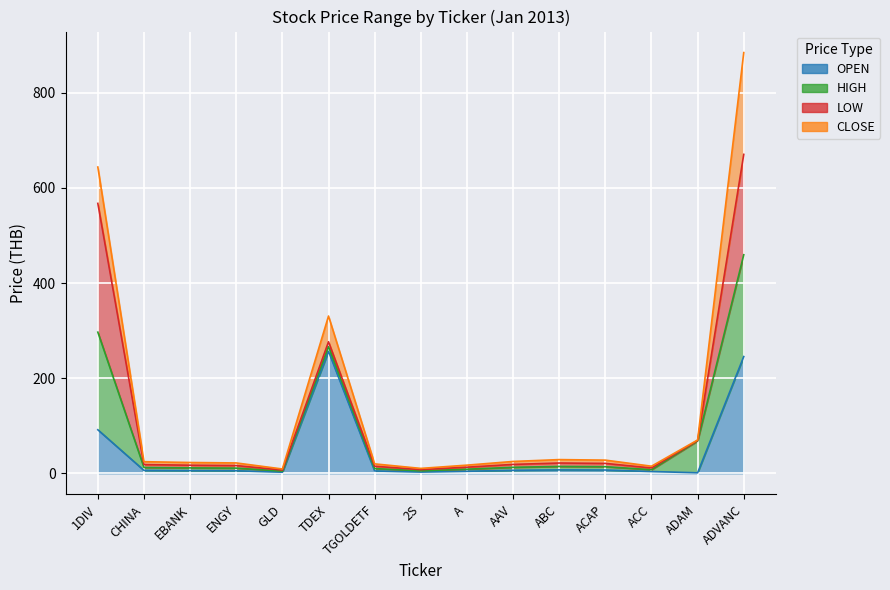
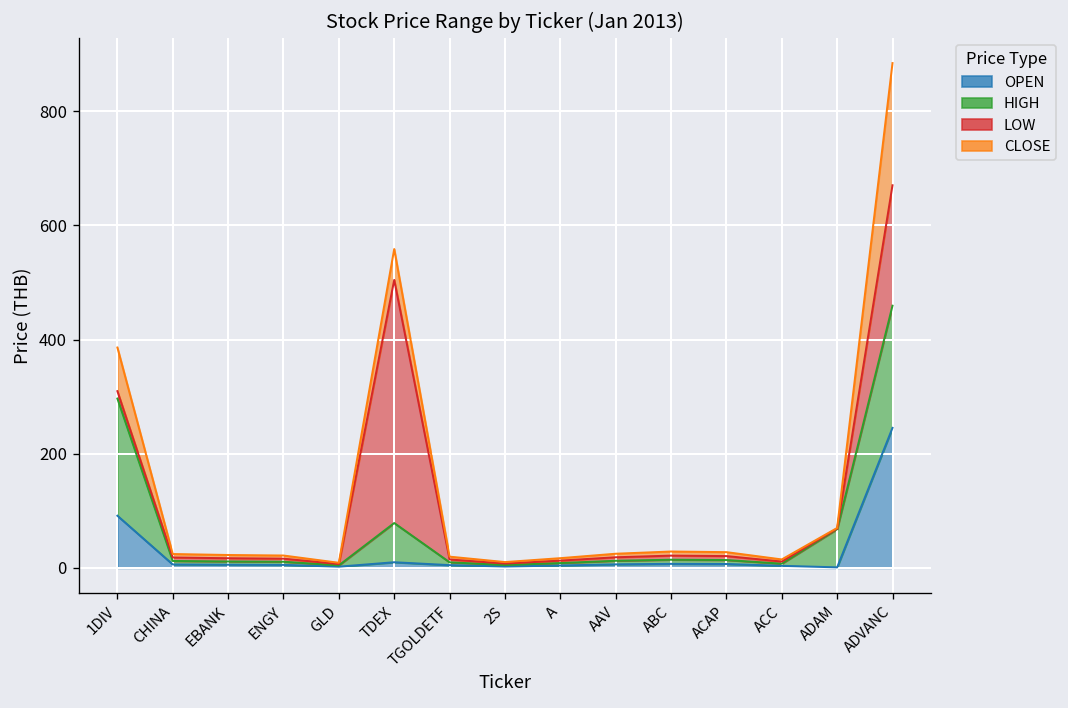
LOW, 1DIV: 270 -> 10
OPEN, TDEX: 260 -> 10
HIGH, TDEX: 10 -> 70
LOW, TDEX: 10 -> 430
